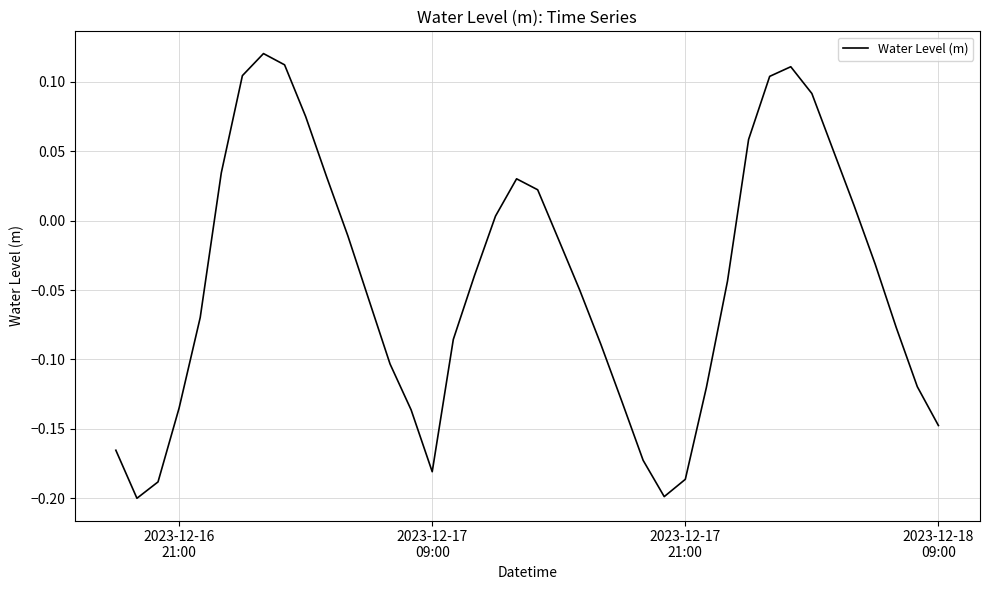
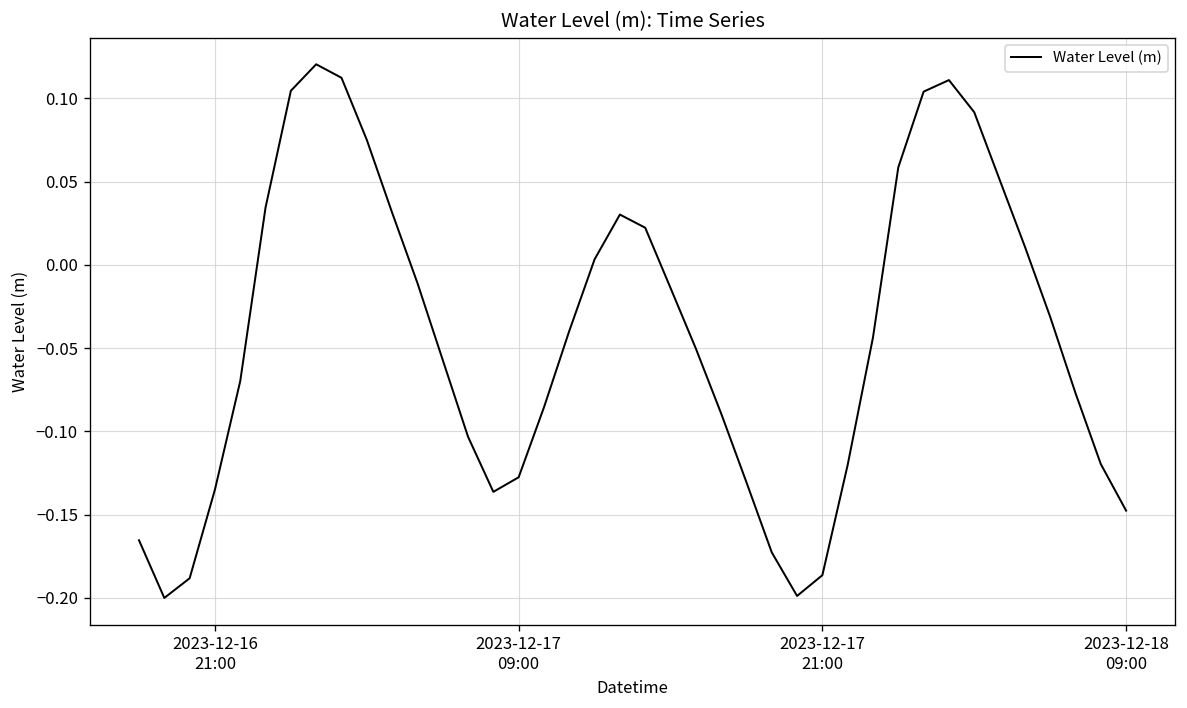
2023-12-17 09:00: -0.181 -> -0.128
